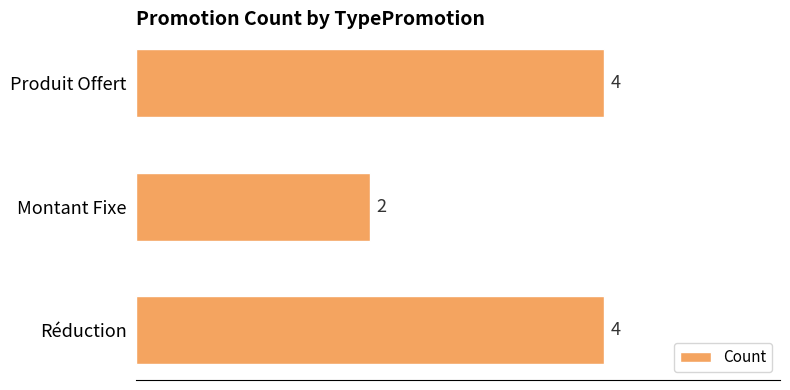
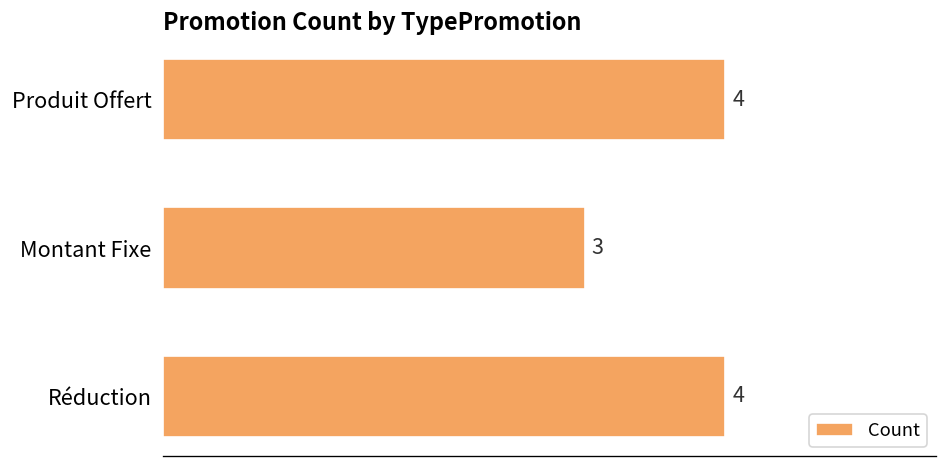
Montant Fixe: 2 -> 3
